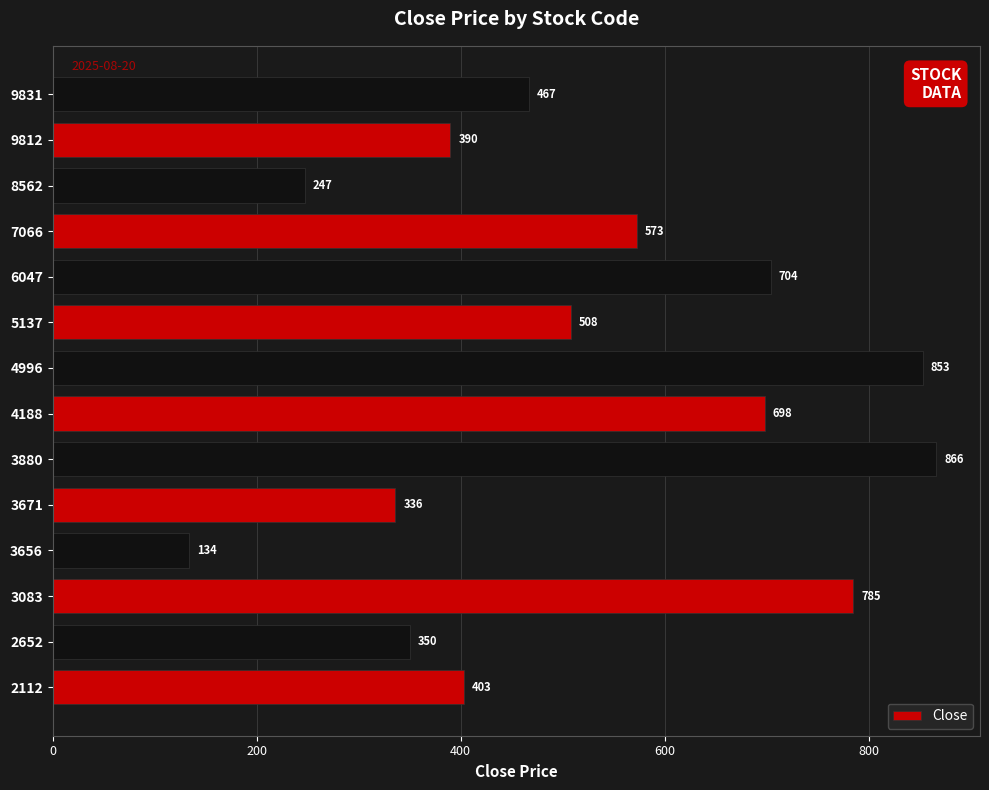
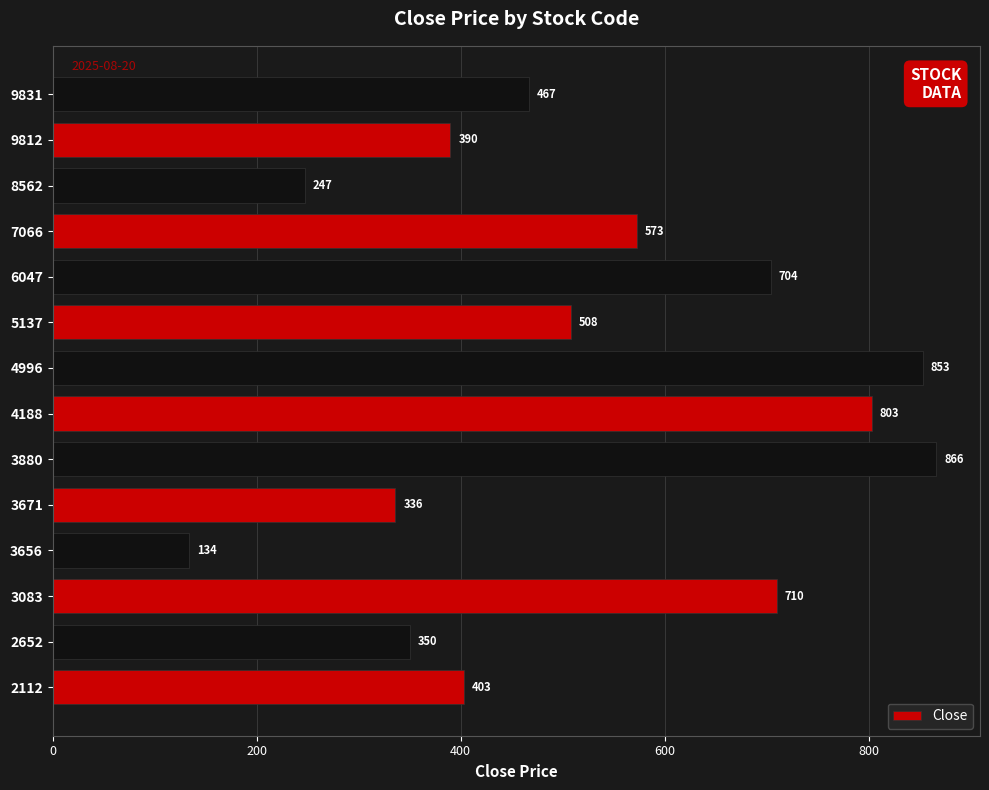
4188: 698 -> 803
3083: 785 -> 710
